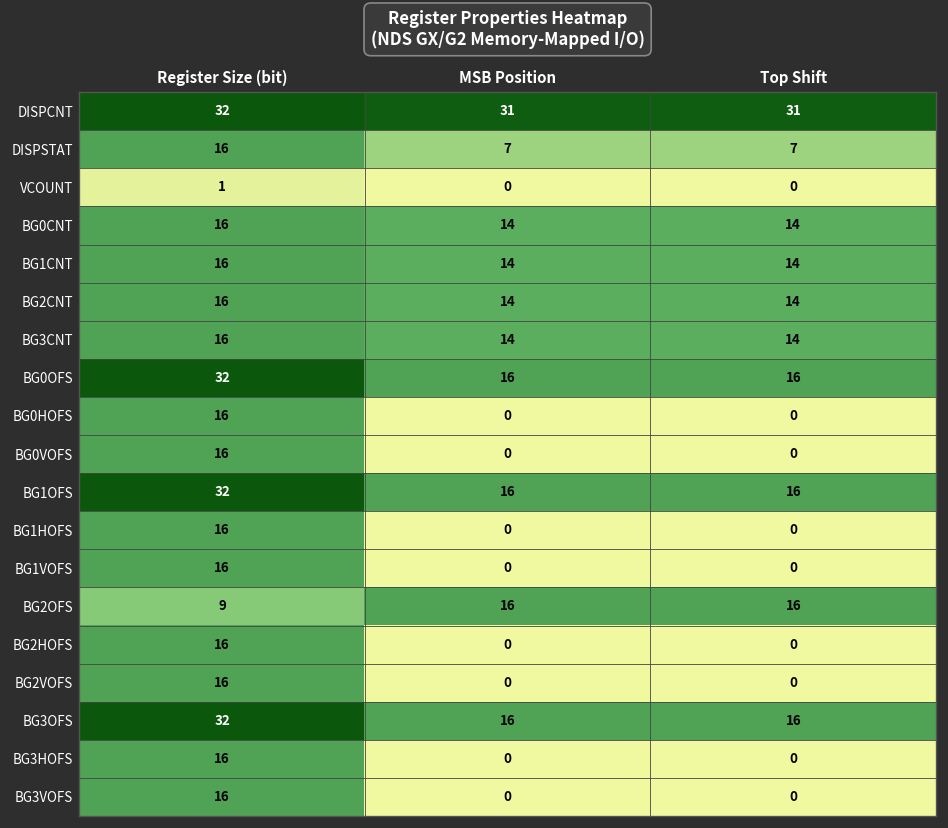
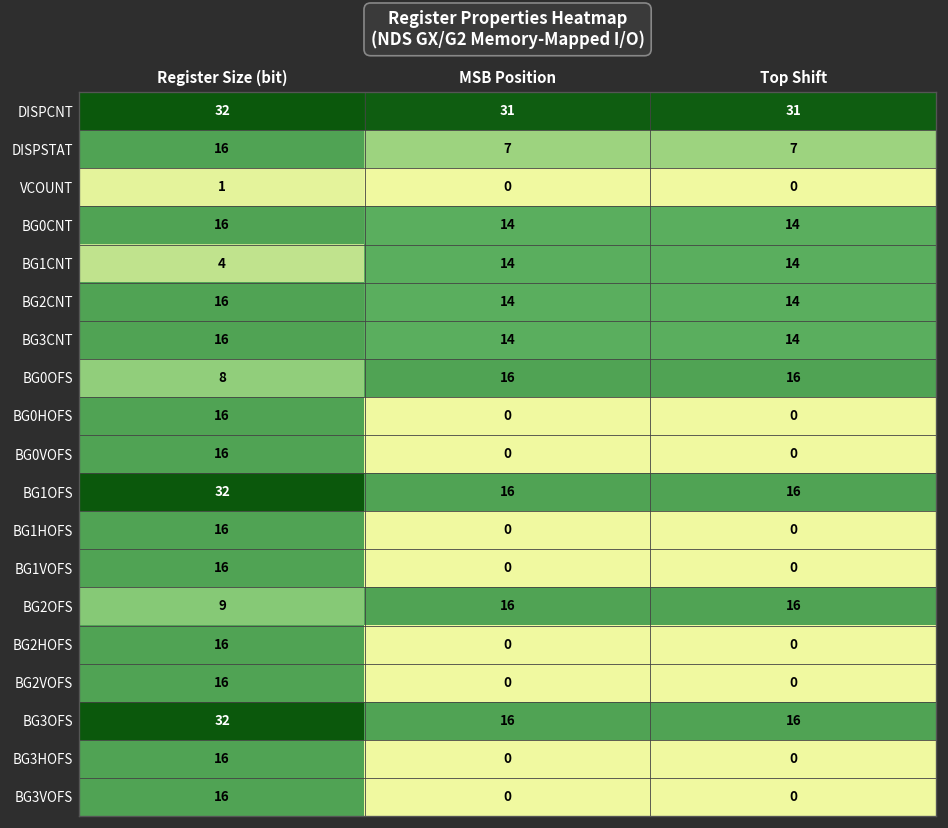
BG1CNT, Register Size (bit): 16 -> 4
BG0OFS, Register Size (bit): 32 -> 8
